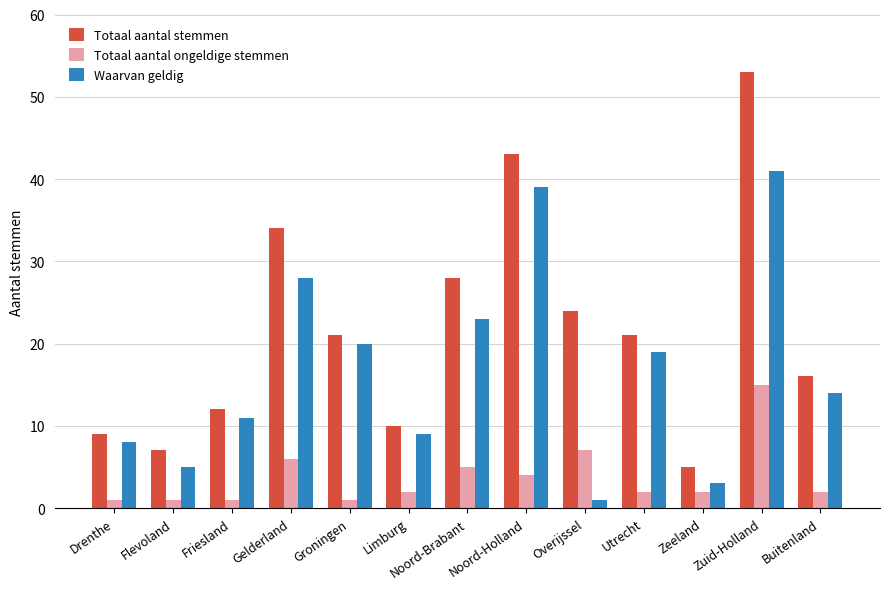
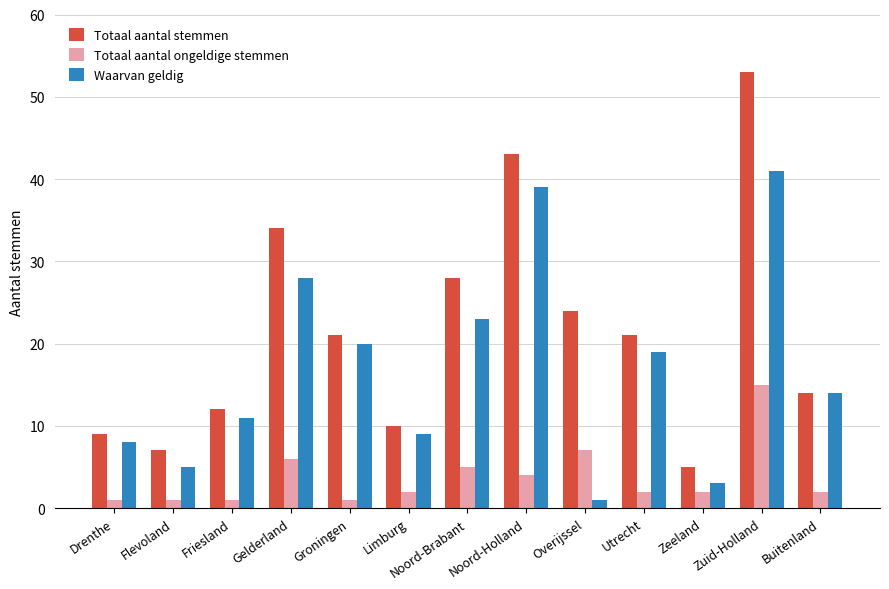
Totaal aantal stemmen, Buitenland: 16 -> 14
